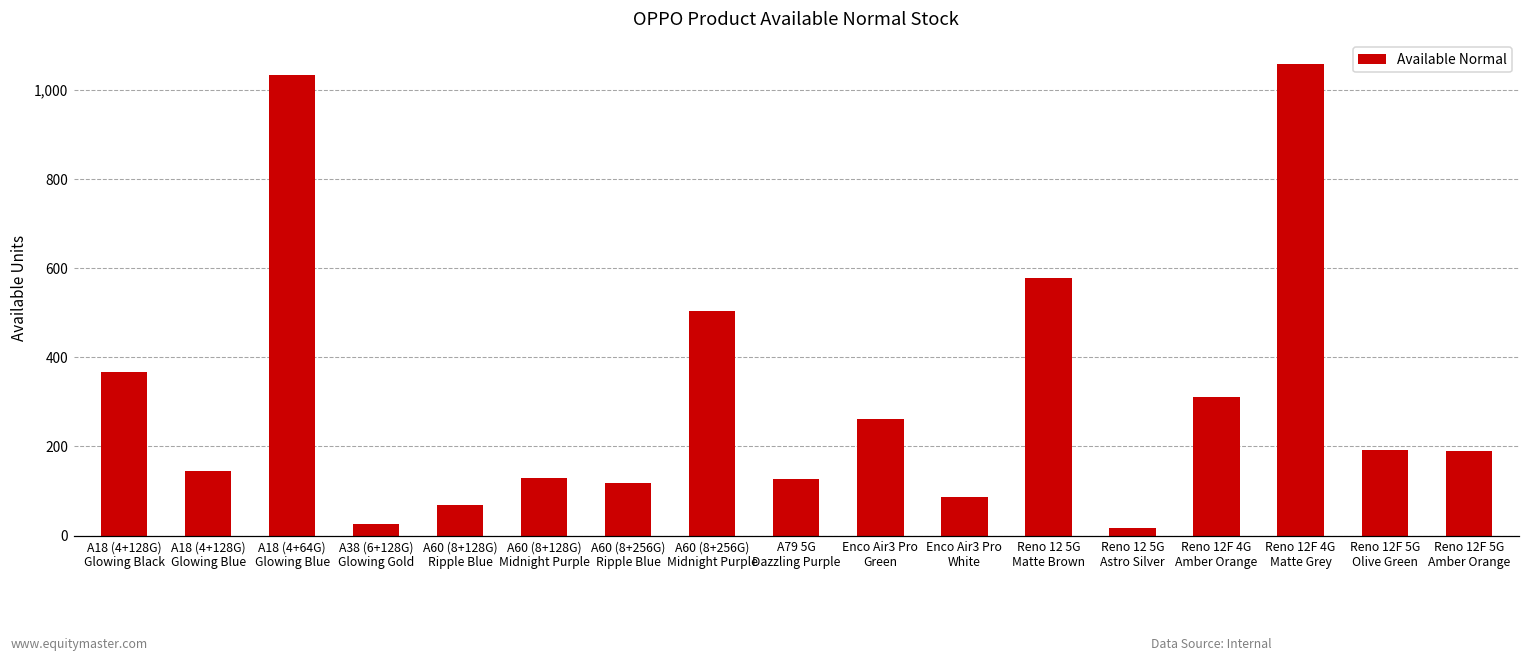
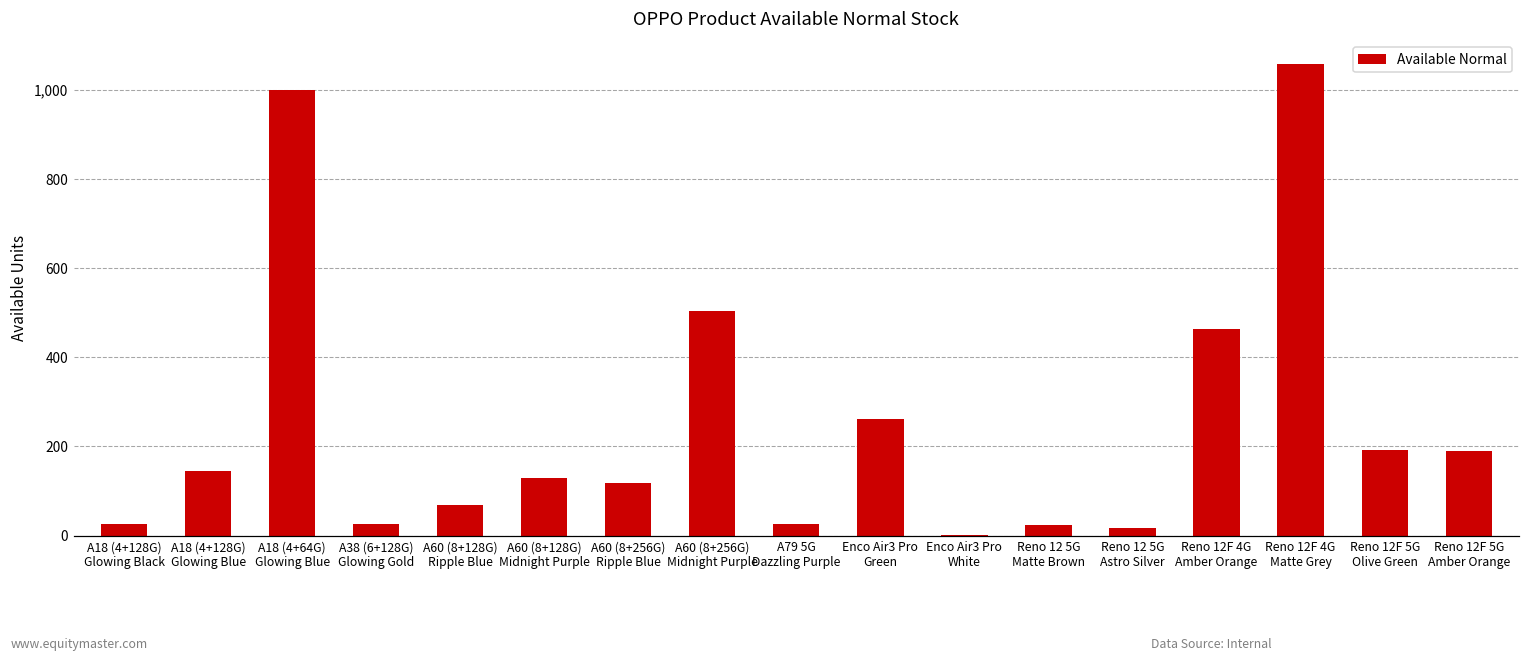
A18 (4+128G) Glowing Black: 370 -> 30
A18 (4+64G) Glowing Blue: 1,030 -> 1,000
A79 5G Dazzling Purple: 130 -> 30
Enco Air3 Pro White: 90 -> 0
Reno 12 5G Matte Brown: 580 -> 20
Reno 12F 4G Amber Orange: 310 -> 460
